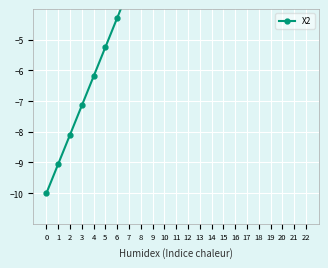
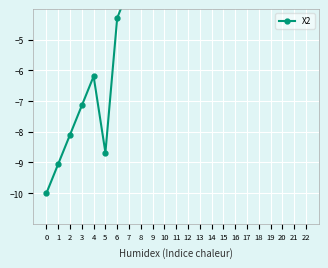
5: -5.2 -> -8.7
